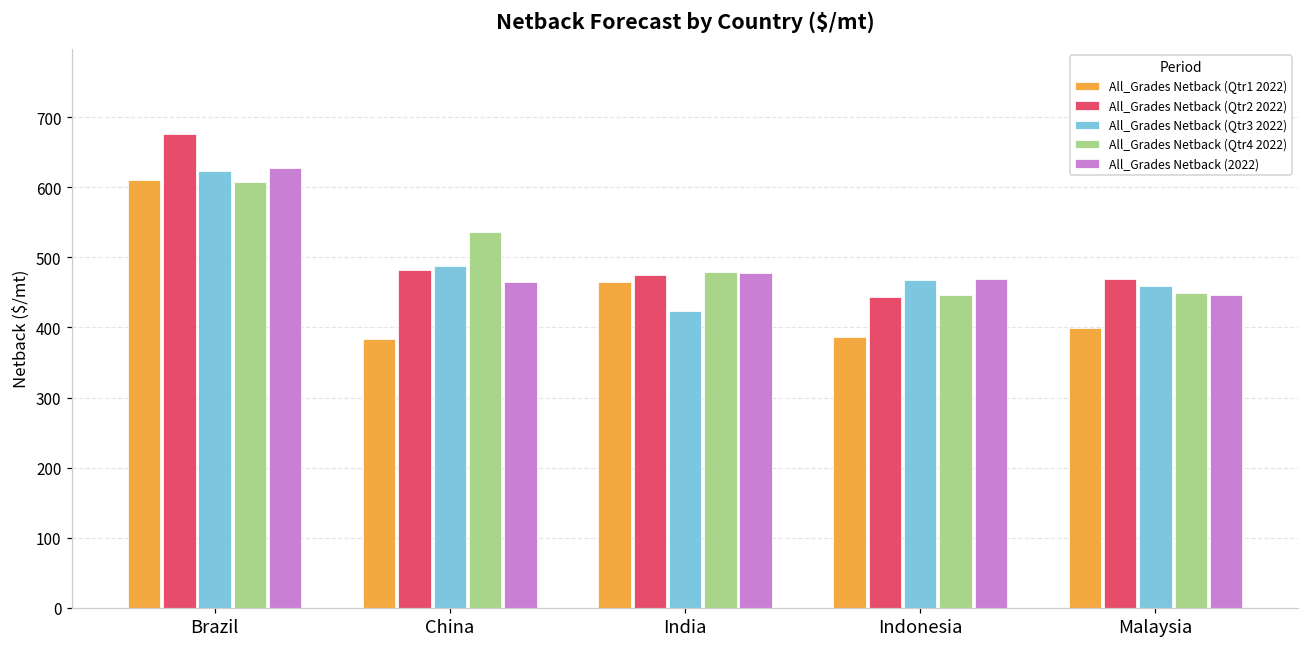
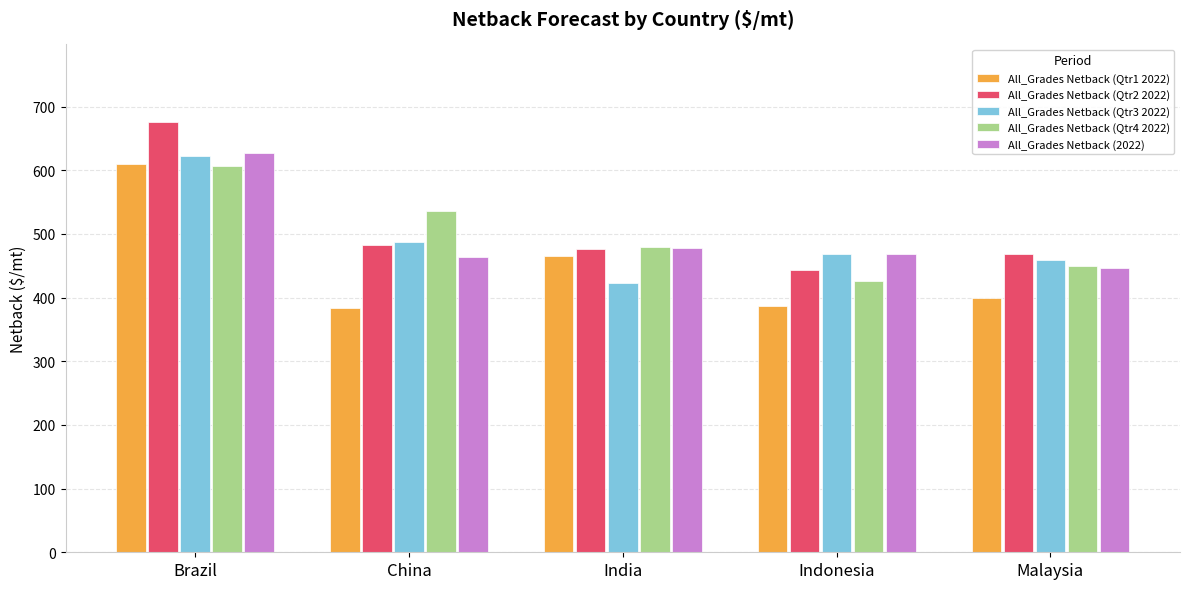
All_Grades Netback (Qtr4 2022), Indonesia: 450 -> 430
